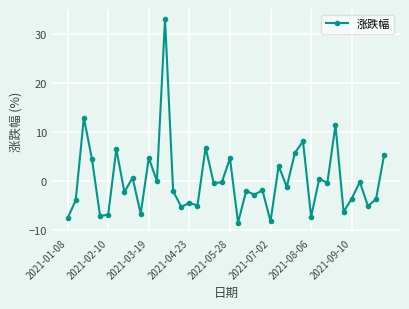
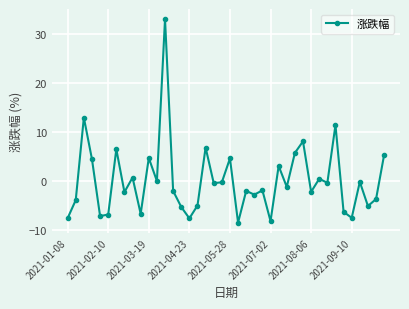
2021-04-23: -4 -> -8
2021-08-06: -7 -> -2
2021-09-10: -4 -> -8
